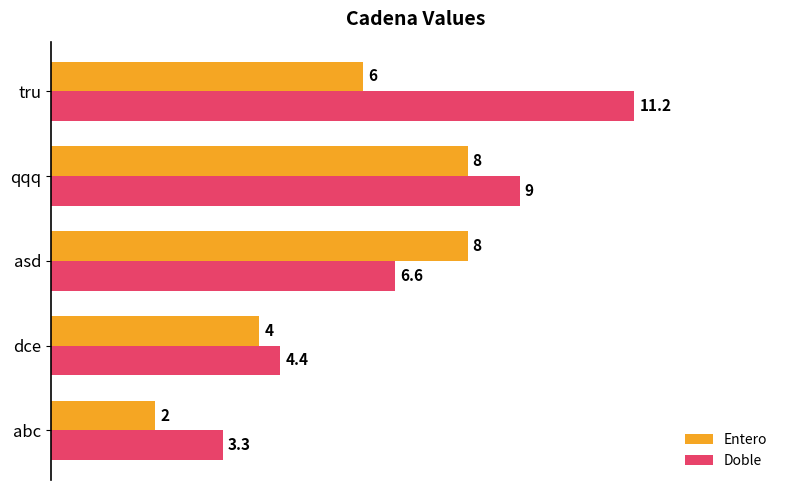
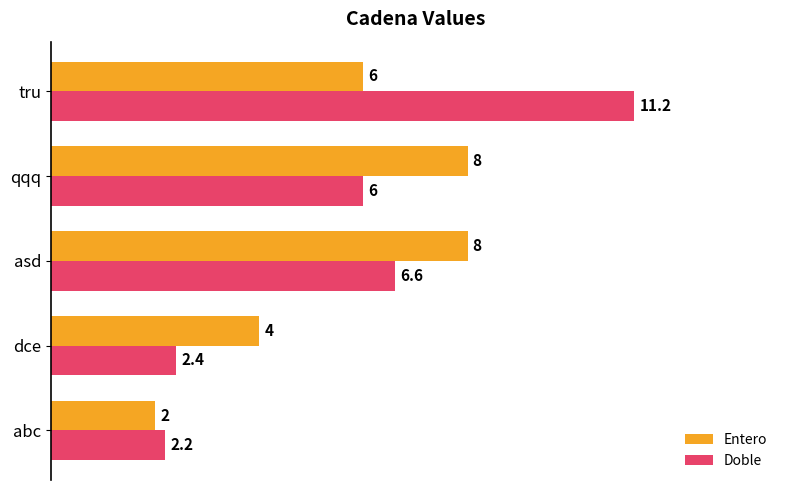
Doble, qqq: 9 -> 6
Doble, dce: 4.4 -> 2.4
Doble, abc: 3.3 -> 2.2
